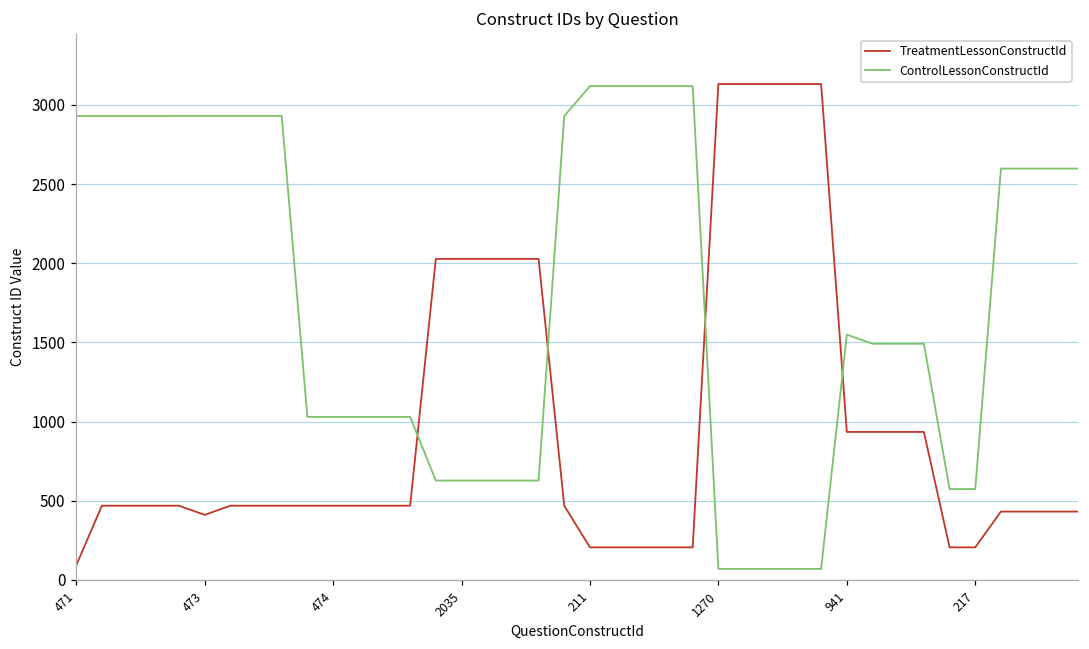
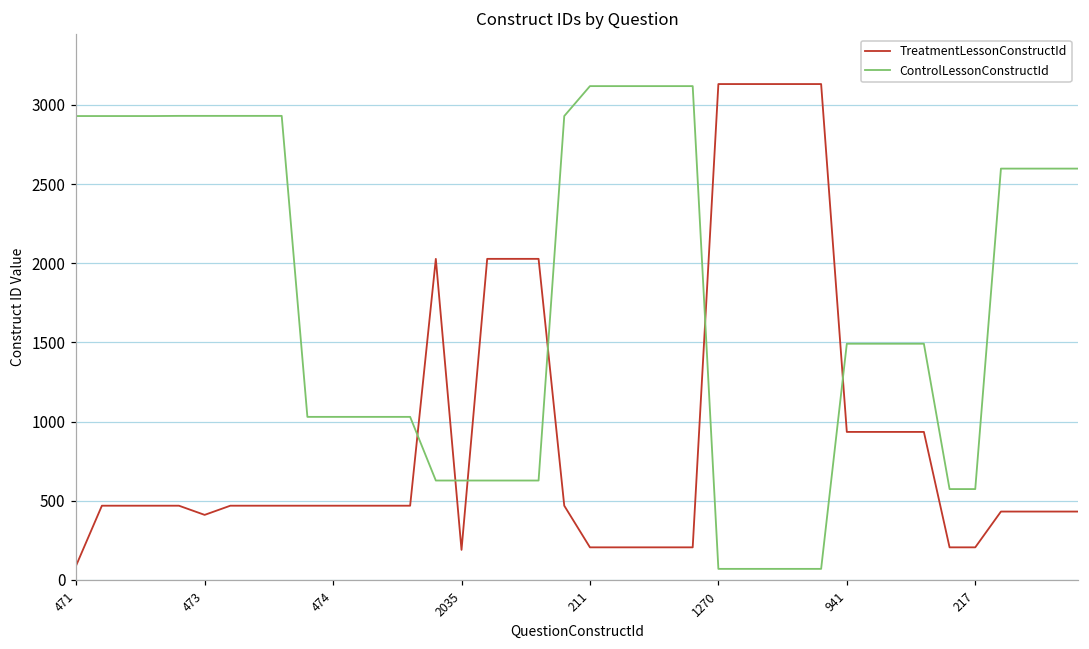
TreatmentLessonConstructId, 2035: 2030 -> 190
ControlLessonConstructId, 941: 1550 -> 1490
